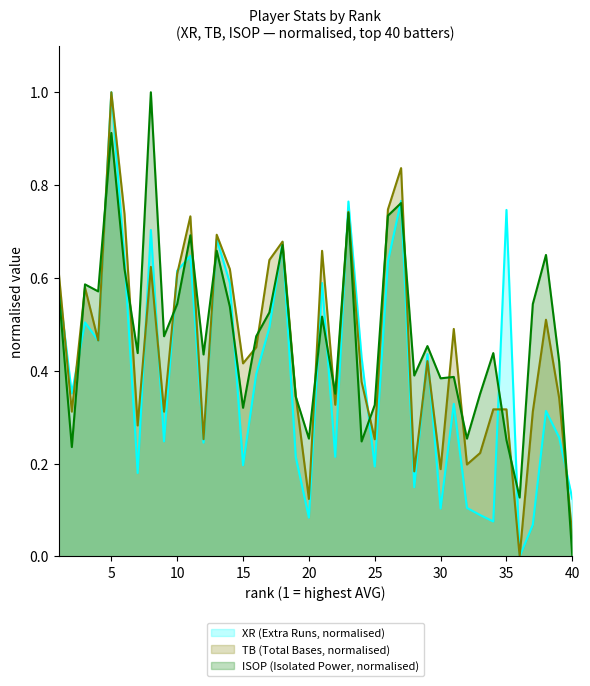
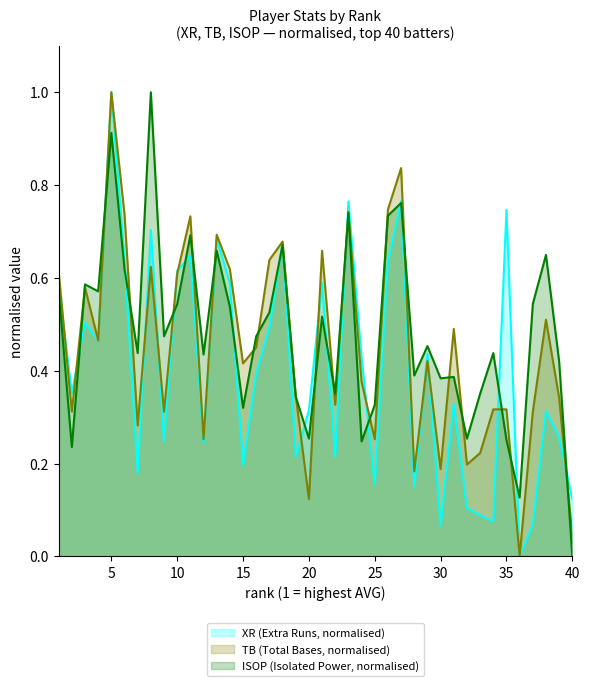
XR (Extra Runs, normalised), 20: 0.08 -> 0.31
XR (Extra Runs, normalised), 25: 0.19 -> 0.15
XR (Extra Runs, normalised), 30: 0.10 -> 0.07
